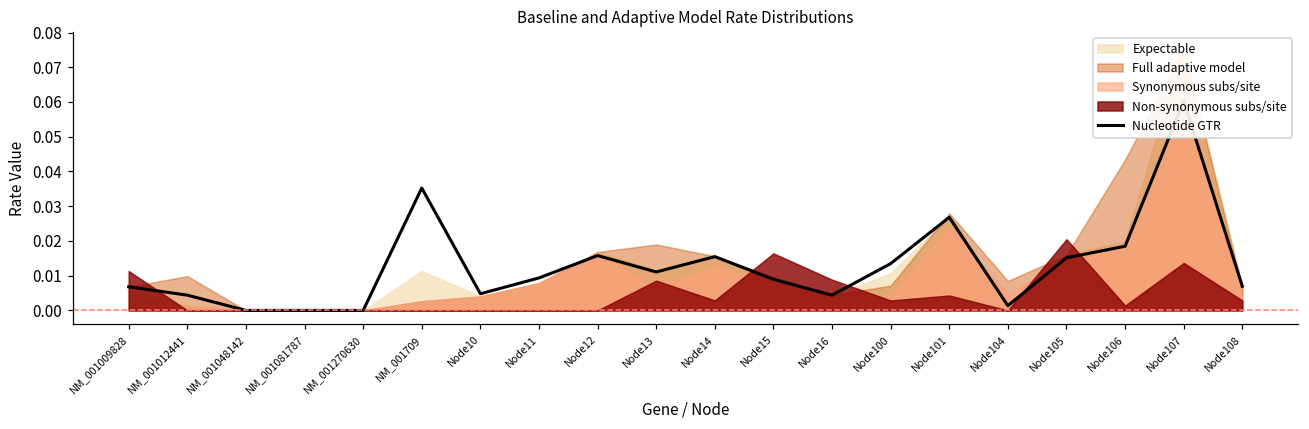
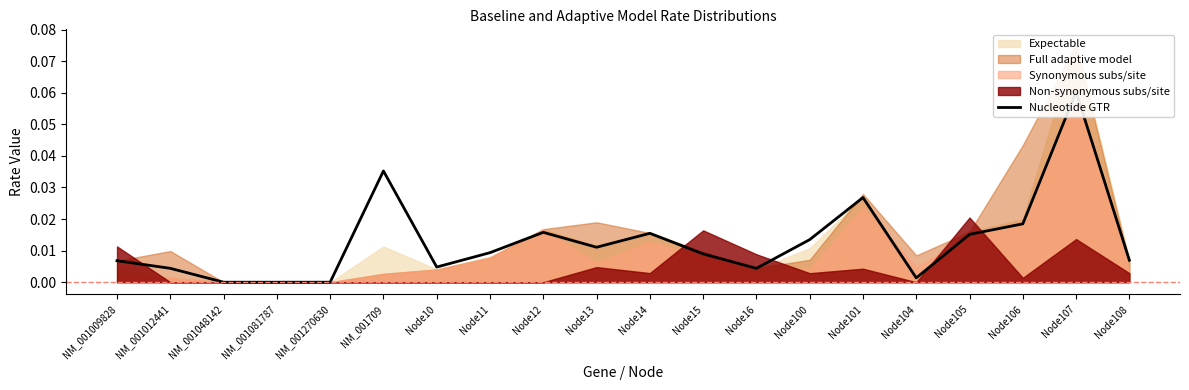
Non-synonymous subs/site, Node13: 0.009 -> 0.005
